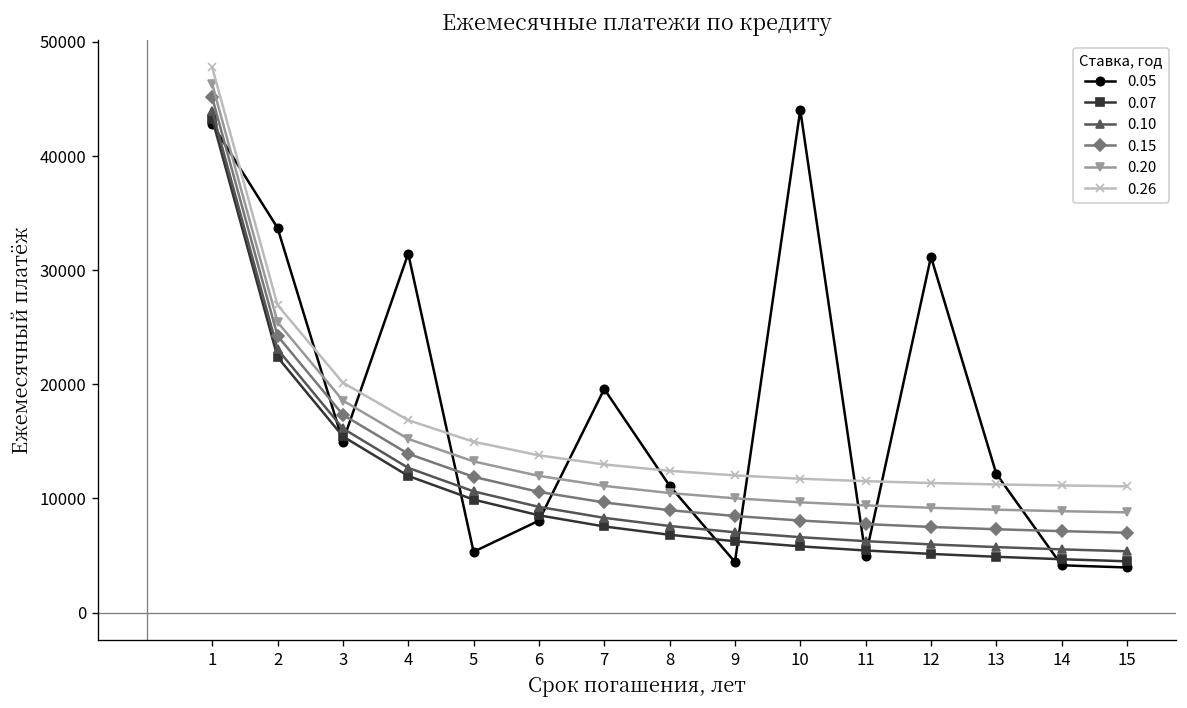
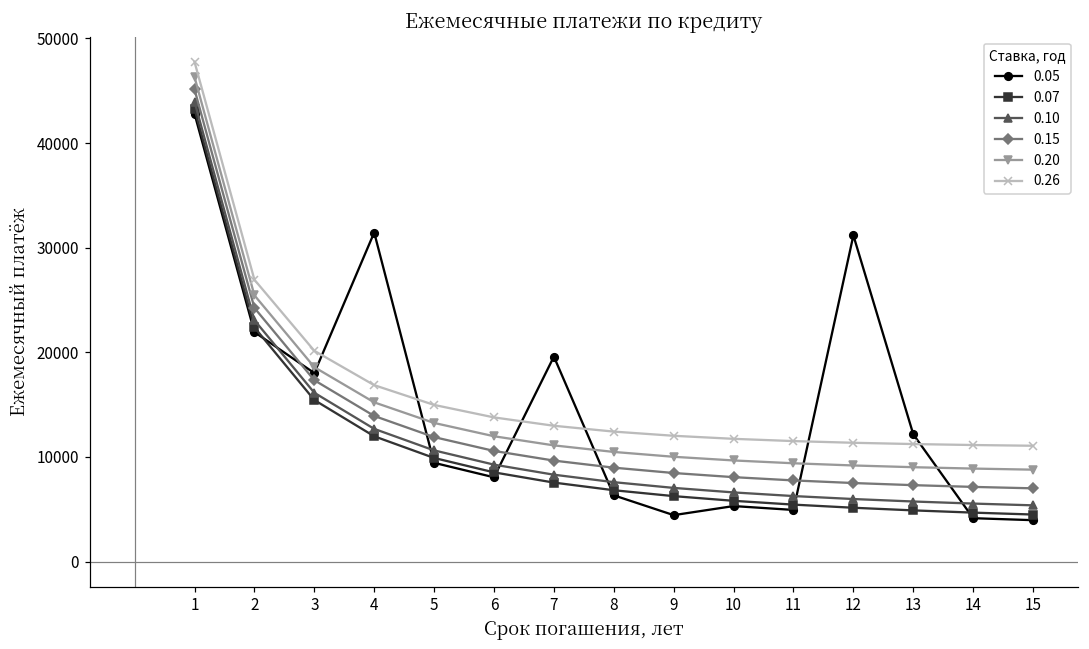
0.05, 2: 34000 -> 22000
0.05, 3: 15000 -> 18000
0.05, 5: 5000 -> 9000
0.05, 8: 11000 -> 6000
0.05, 10: 44000 -> 5000
